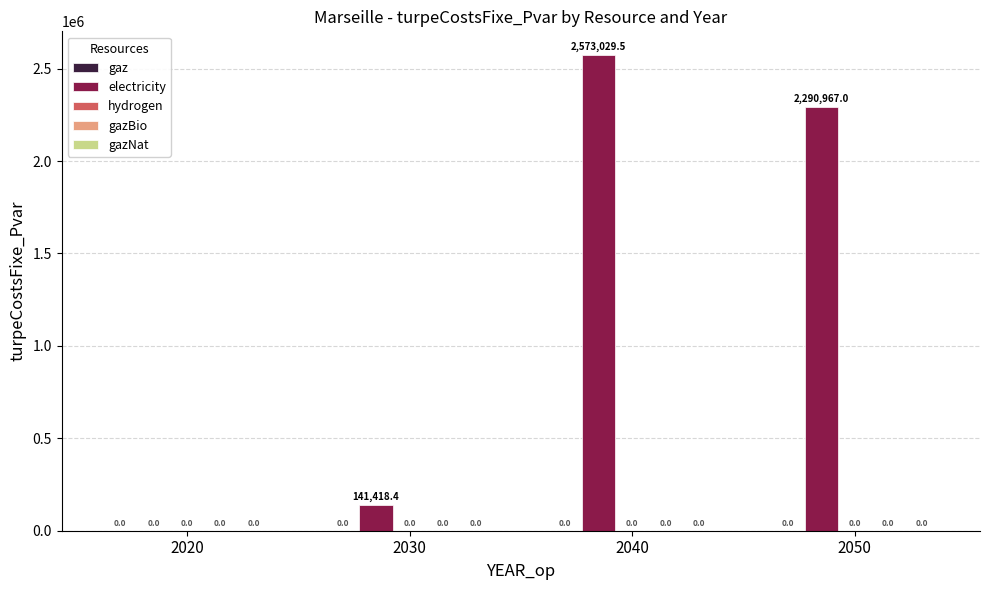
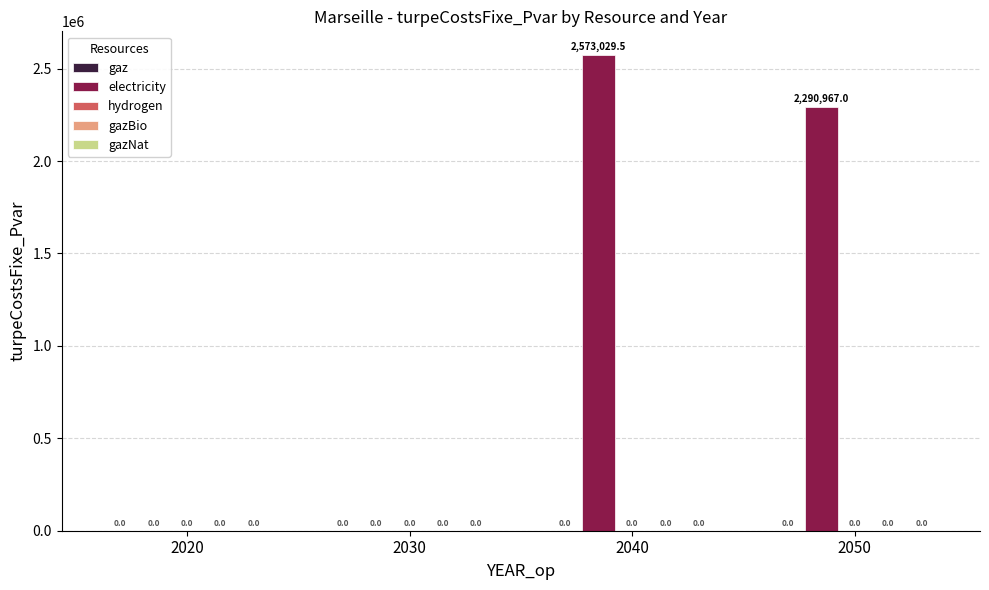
electricity, 2030: 141,418.4 -> 0.0
